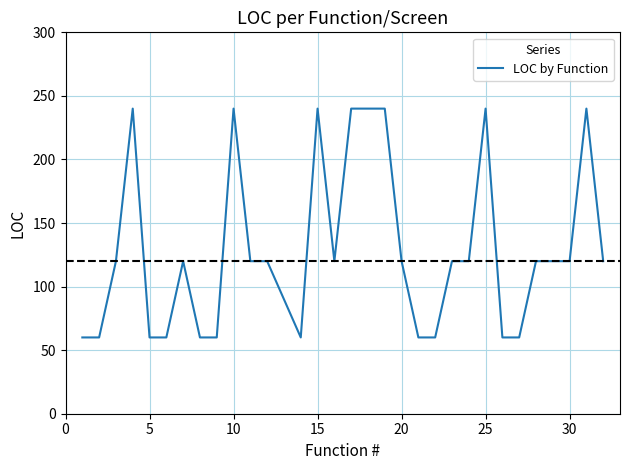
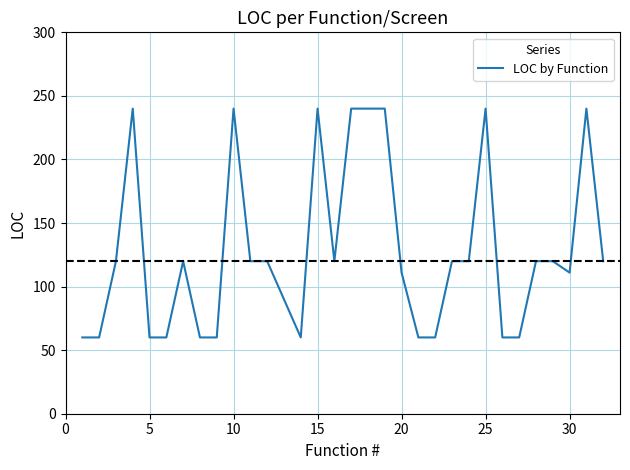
20: 120 -> 111
30: 120 -> 111
